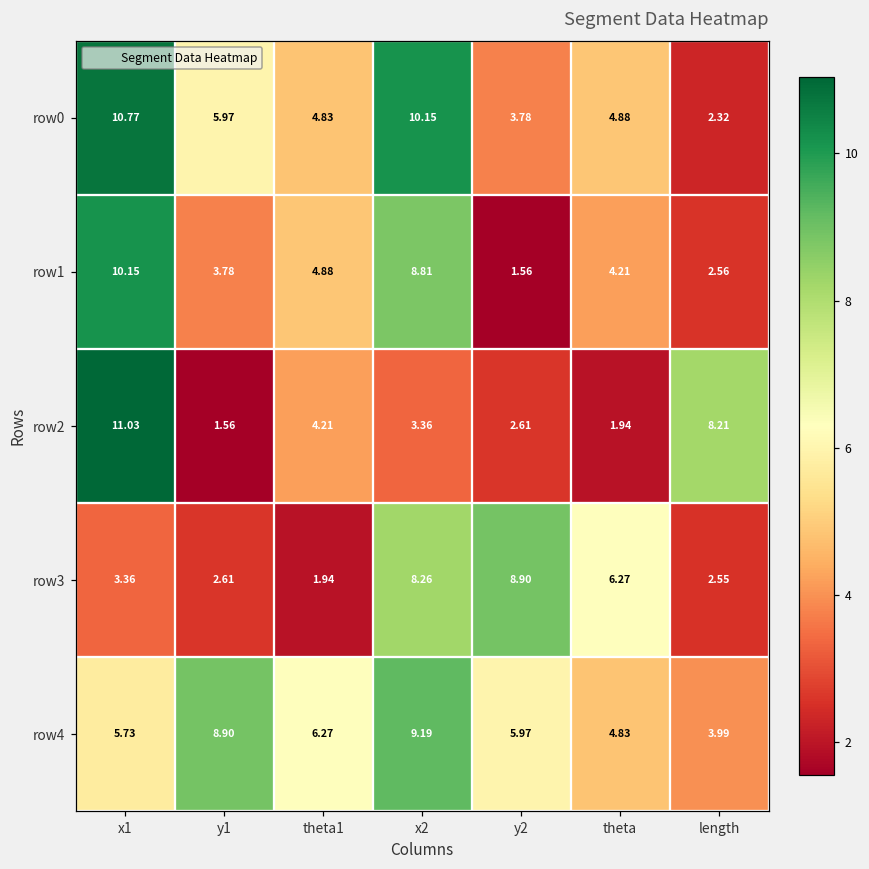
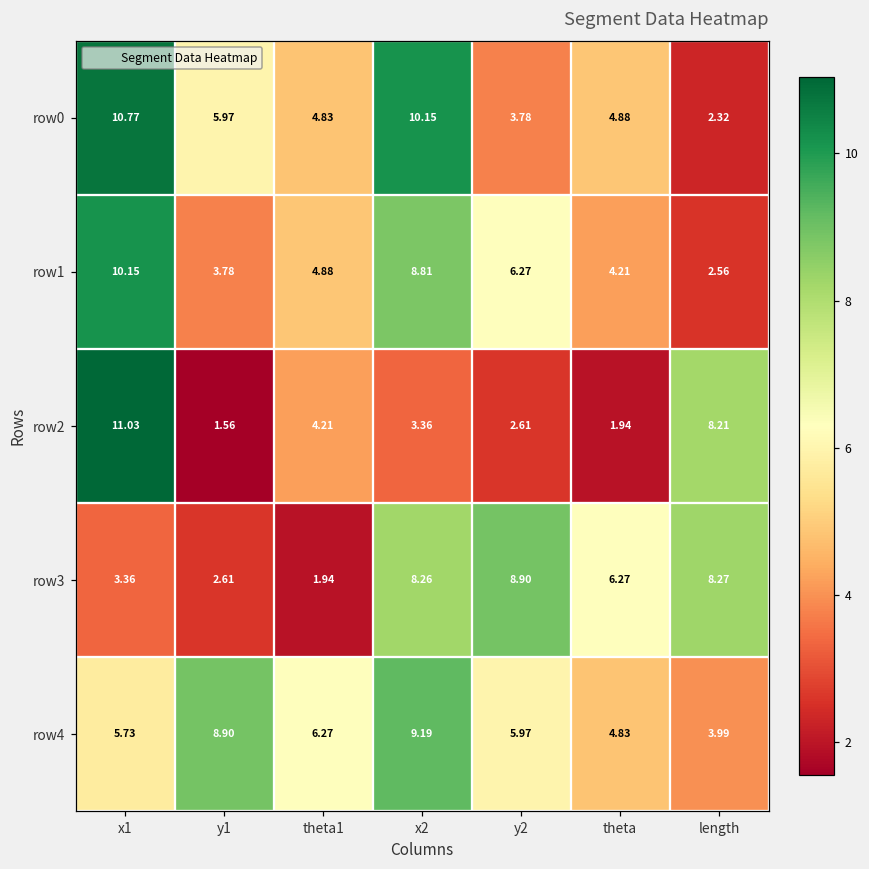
row1, y2: 1.56 -> 6.27
row3, length: 2.55 -> 8.27
